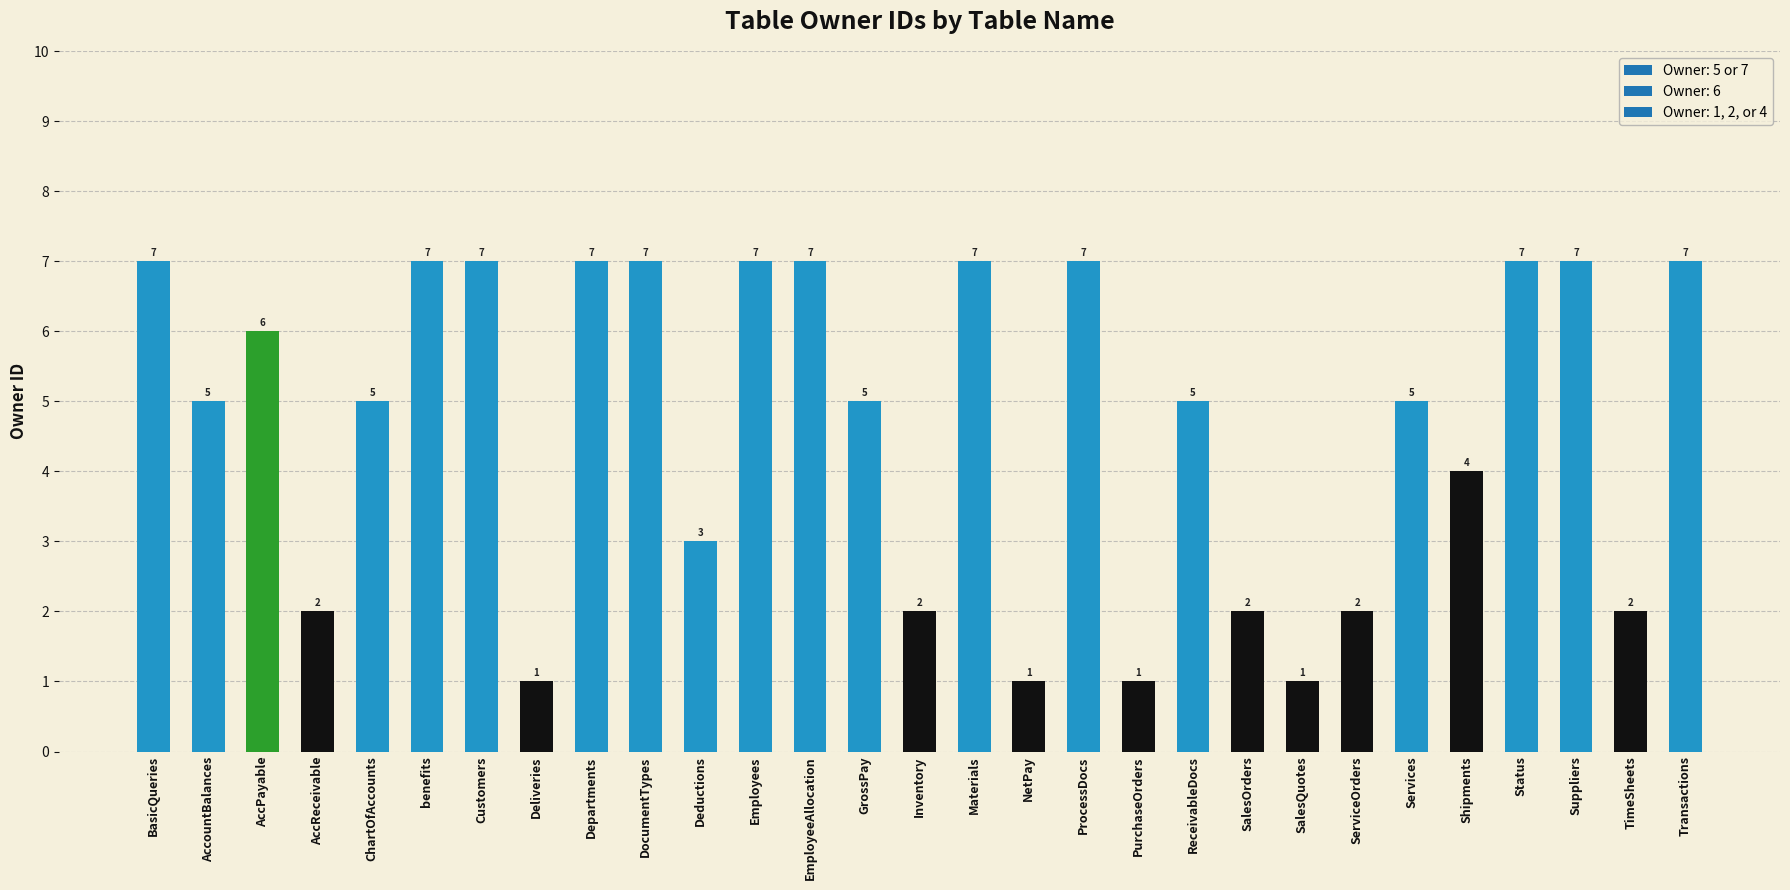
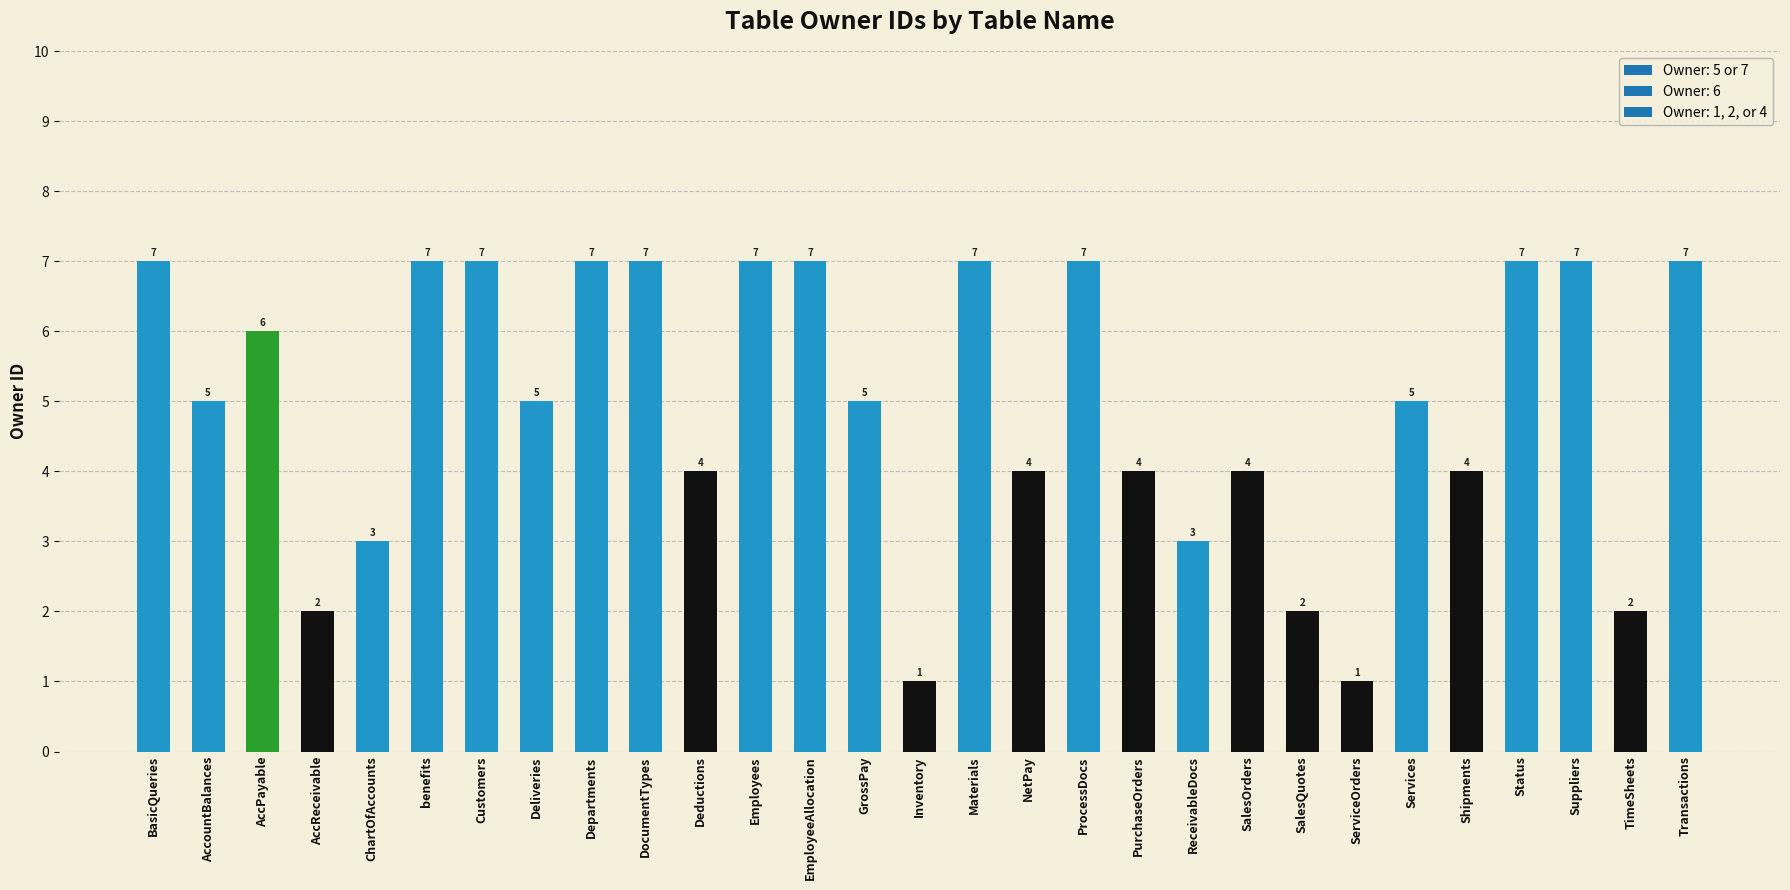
ChartOfAccounts: 5 -> 3
Deliveries: 1 -> 5
Deductions: 3 -> 4
Inventory: 2 -> 1
NetPay: 1 -> 4
PurchaseOrders: 1 -> 4
ReceivableDocs: 5 -> 3
SalesOrders: 2 -> 4
SalesQuotes: 1 -> 2
ServiceOrders: 2 -> 1
